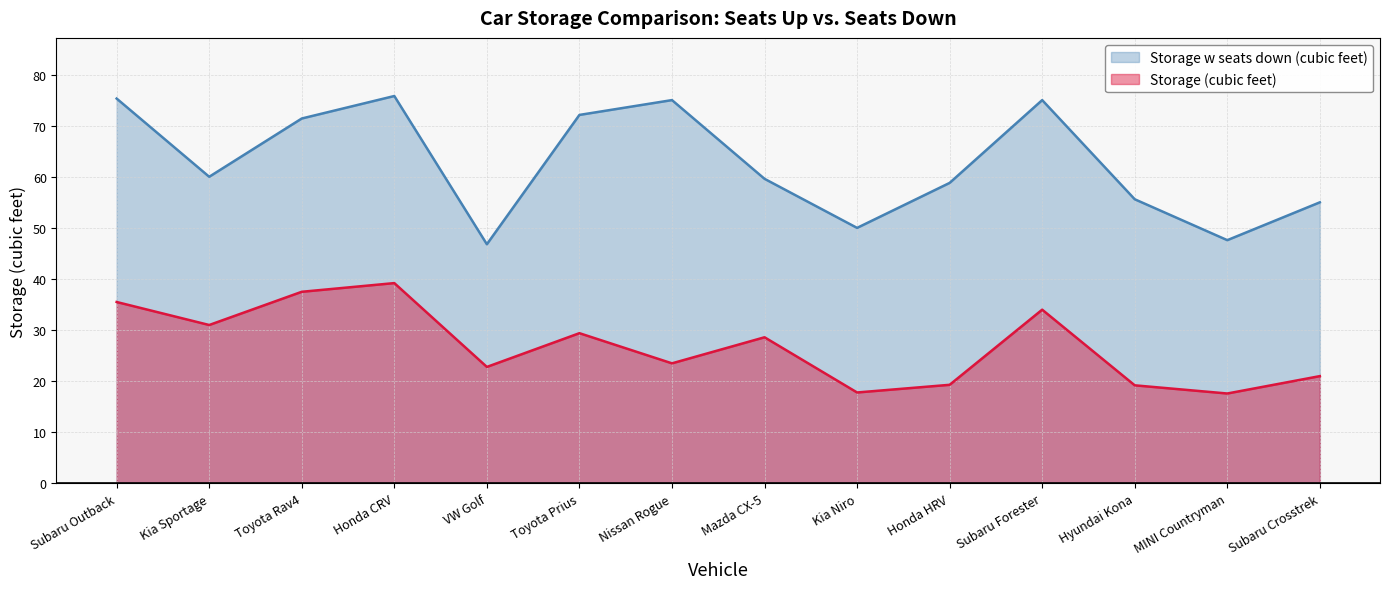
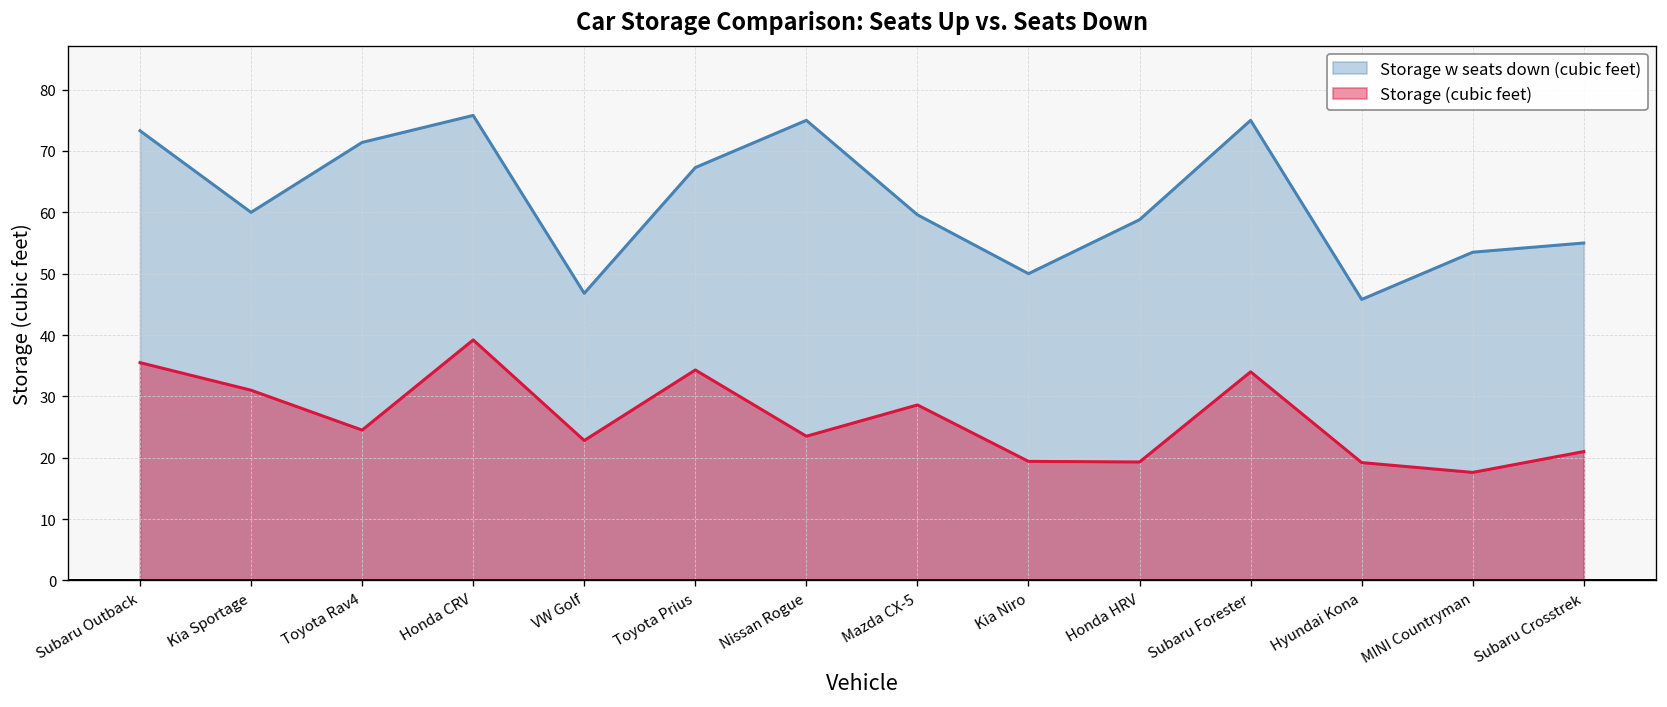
Storage w seats down (cubic feet), Subaru Outback: 75 -> 73
Storage (cubic feet), Toyota Rav4: 38 -> 25
Storage w seats down (cubic feet), Toyota Prius: 72 -> 67
Storage (cubic feet), Toyota Prius: 29 -> 34
Storage (cubic feet), Kia Niro: 18 -> 19
Storage w seats down (cubic feet), Hyundai Kona: 56 -> 46
Storage w seats down (cubic feet), MINI Countryman: 48 -> 54
